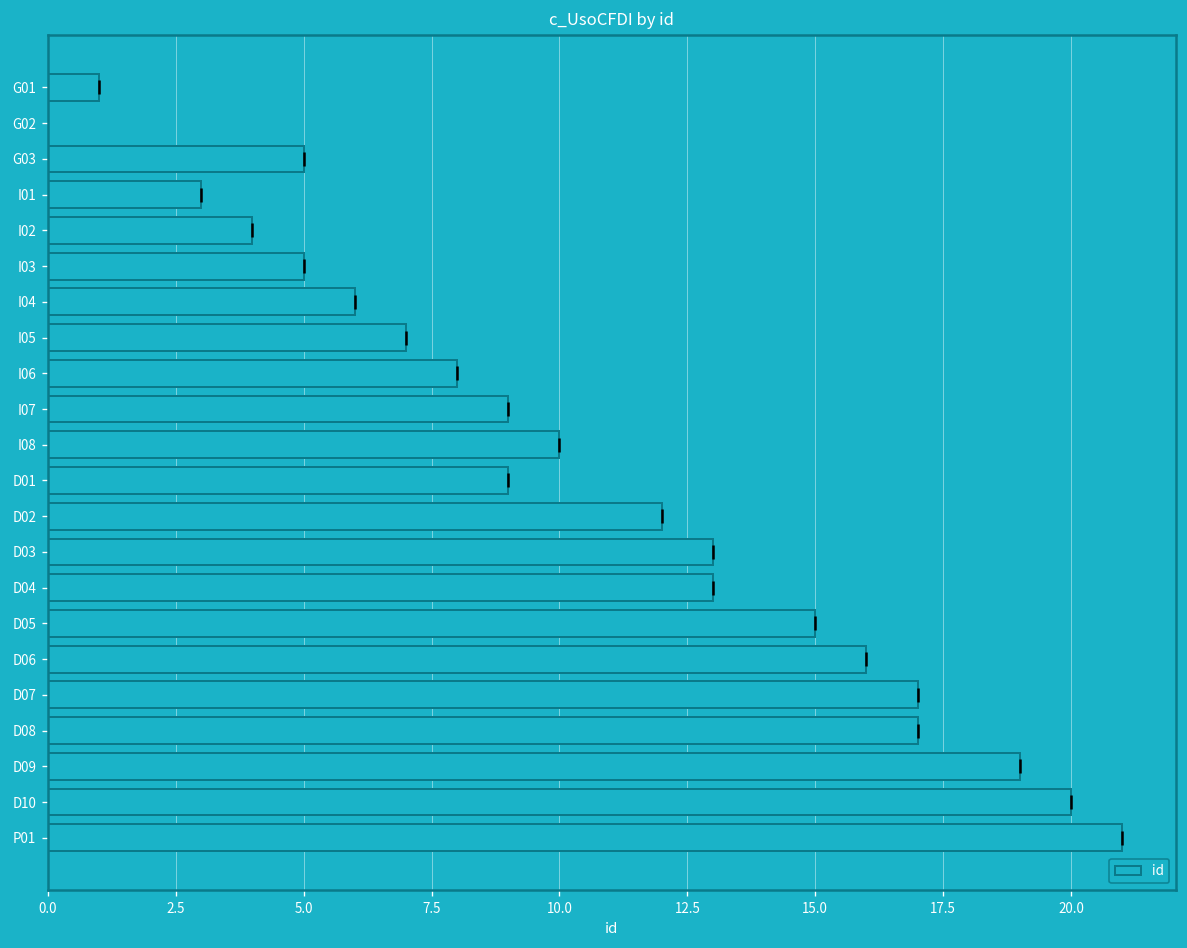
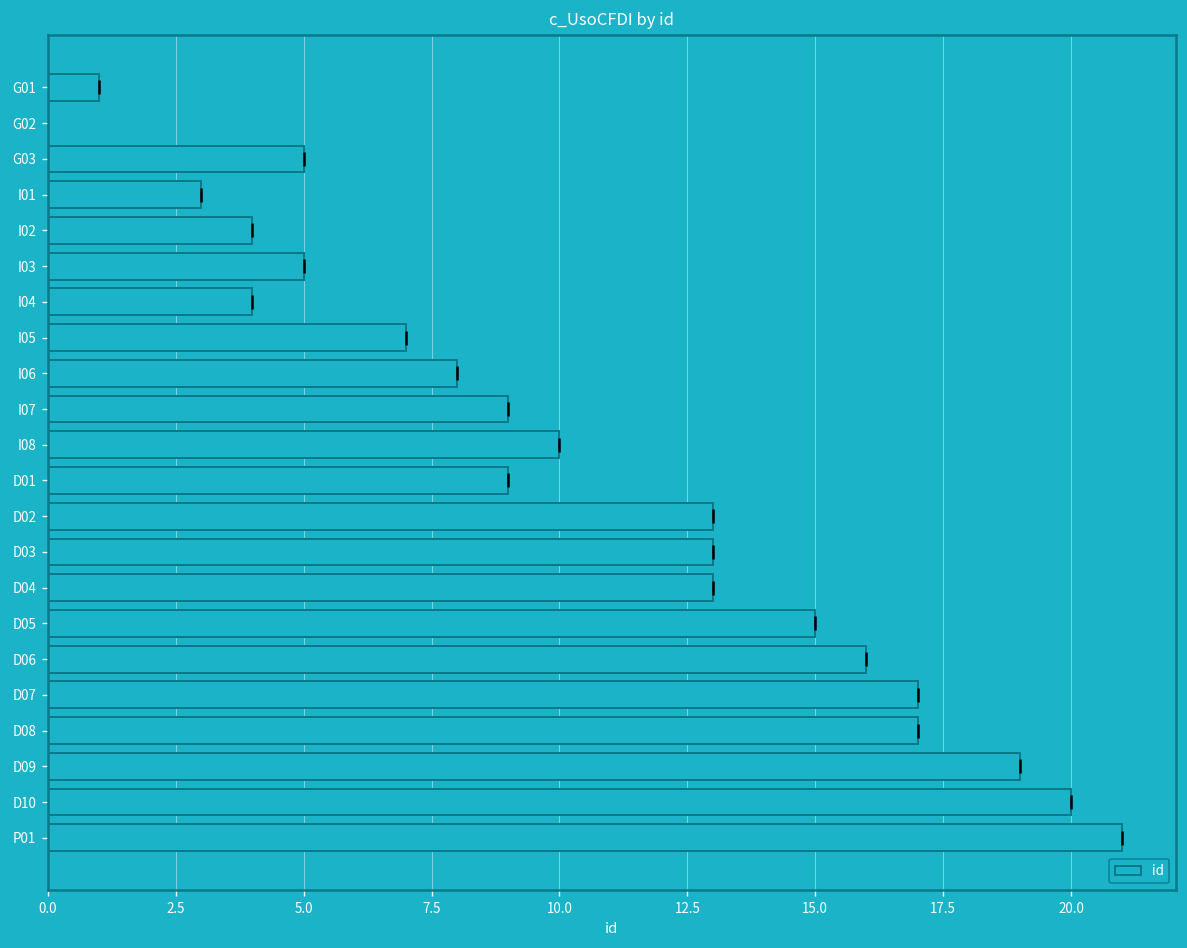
id, I04: 6 -> 4
id, D02: 12 -> 13
